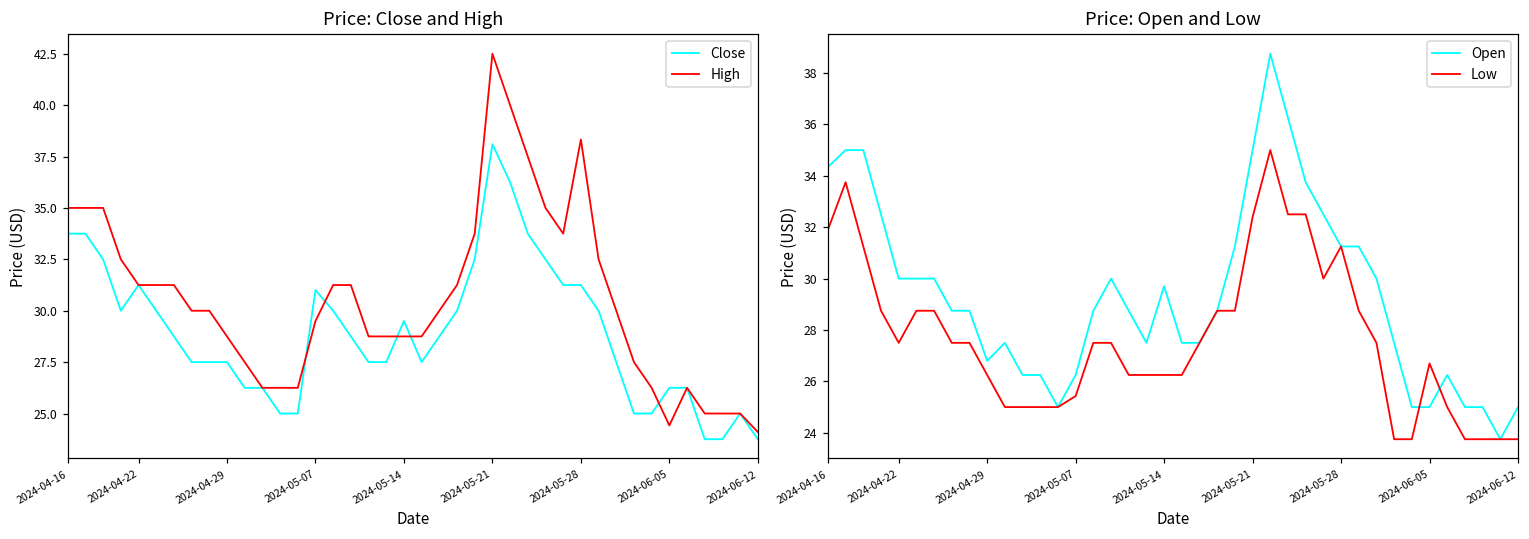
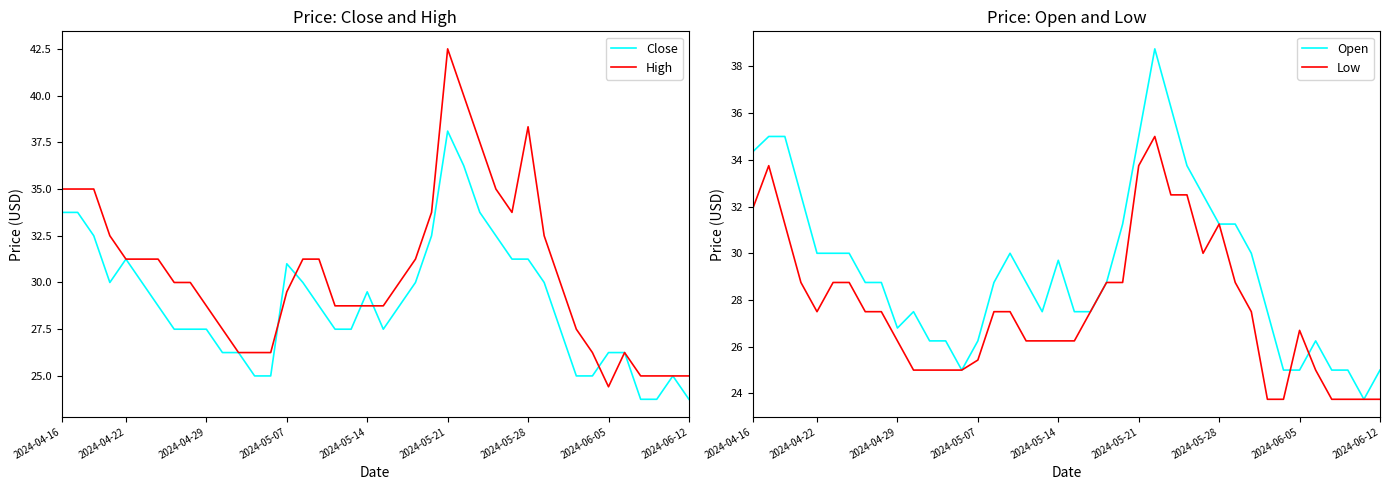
Price: Close and High, High, 2024-06-12: 24.1 -> 25.0
Price: Open and Low, Low, 2024-05-21: 32.4 -> 33.8
